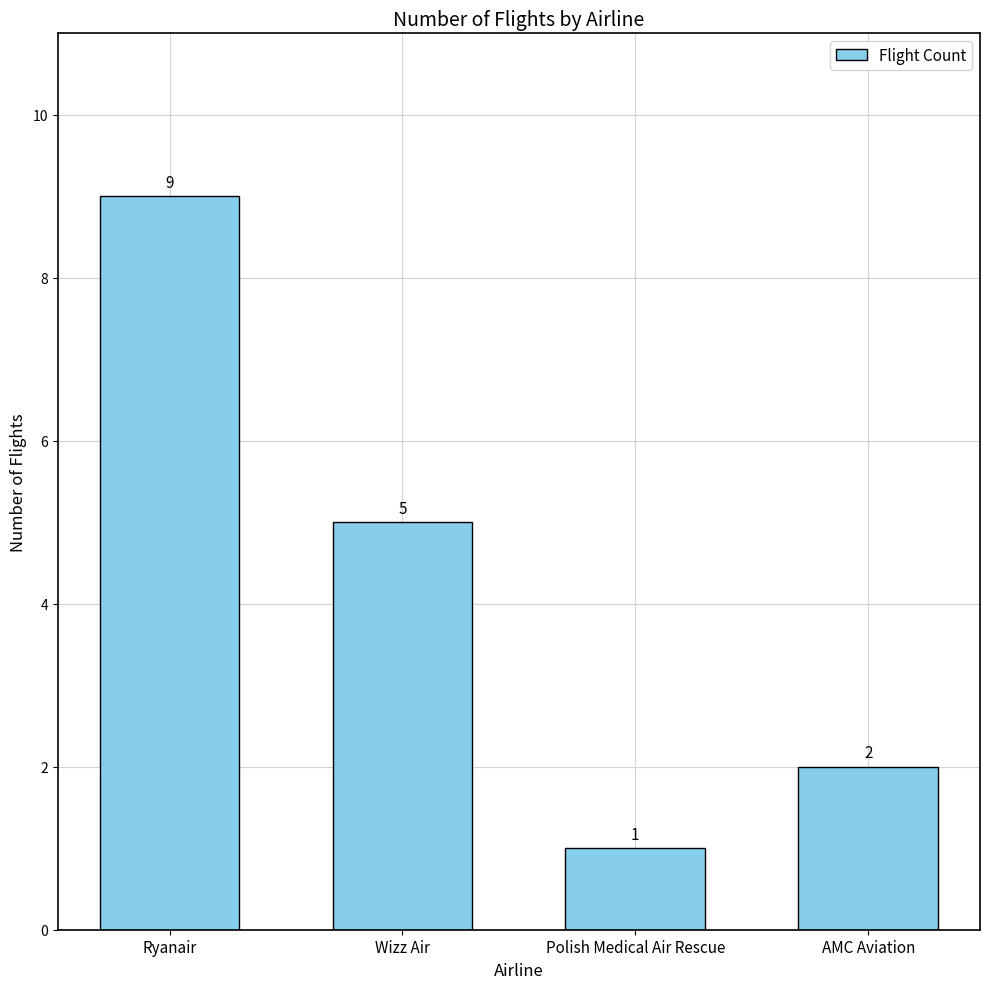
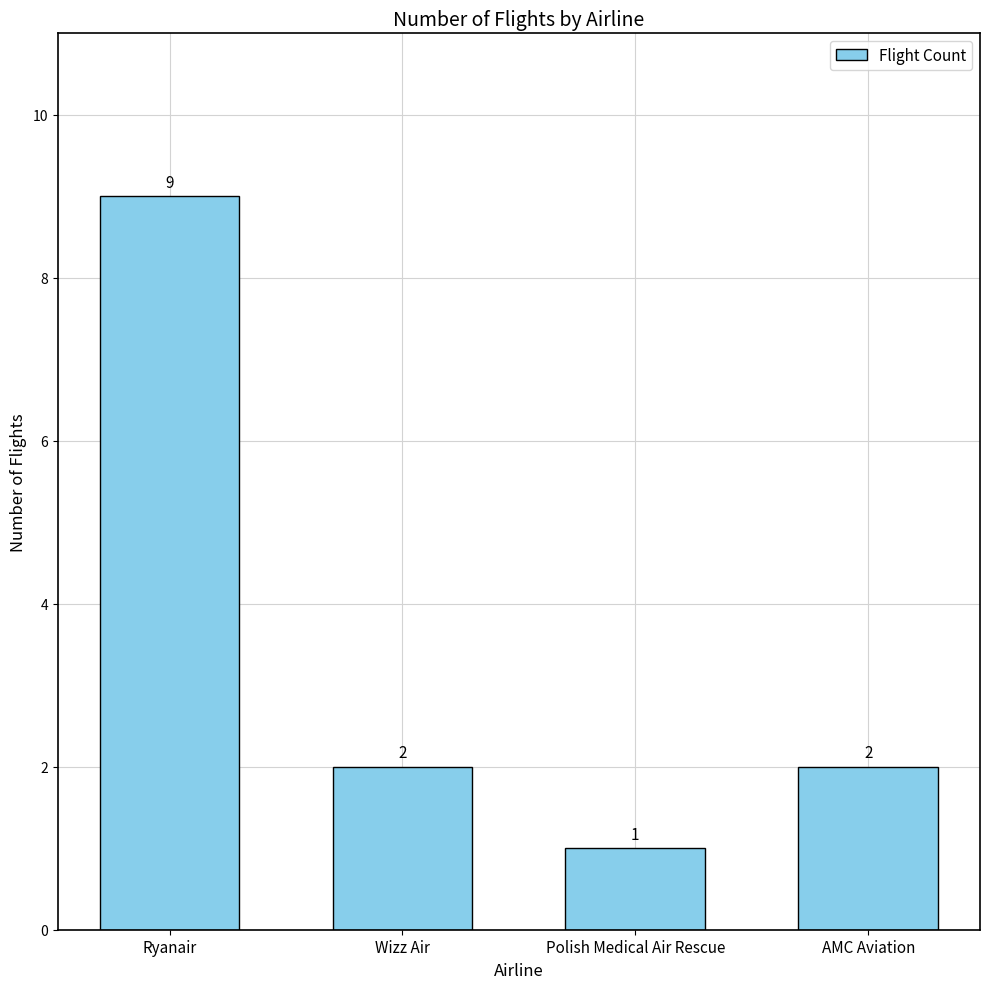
Wizz Air: 5 -> 2
